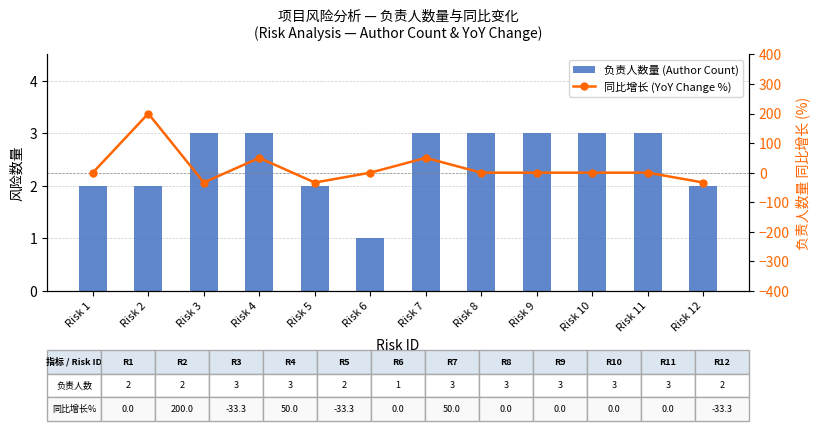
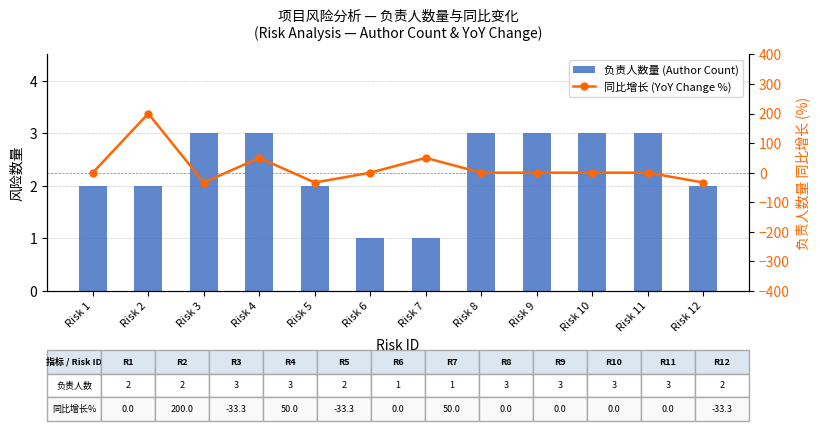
负责人数量 (Author Count), Risk 7: 3 -> 1
